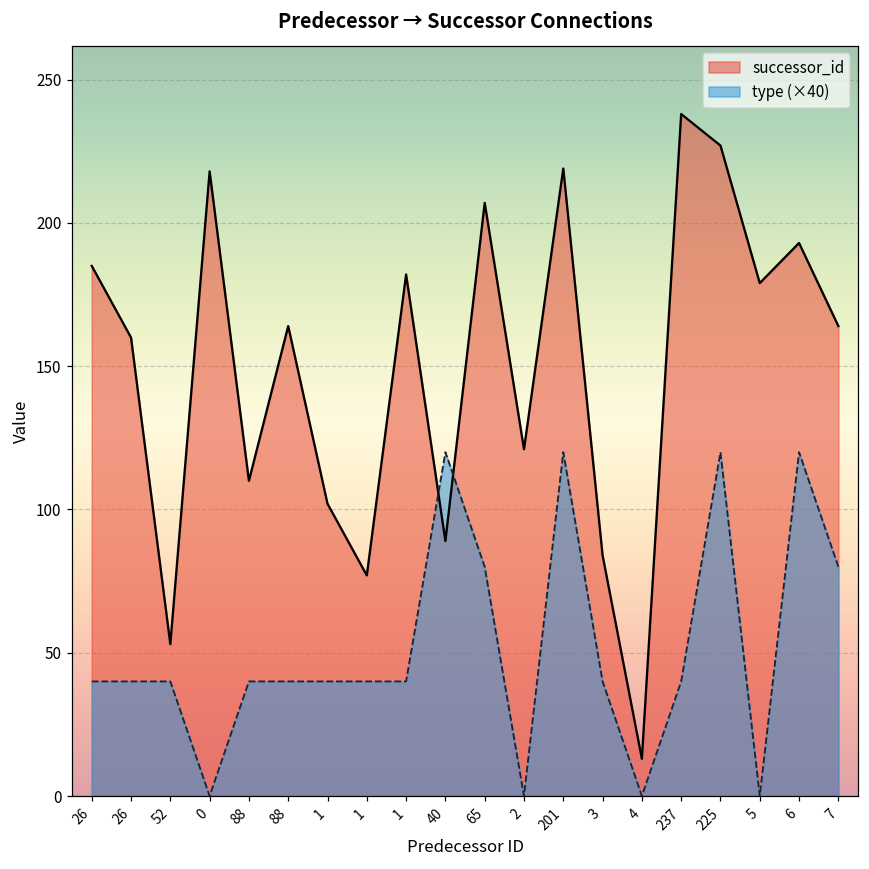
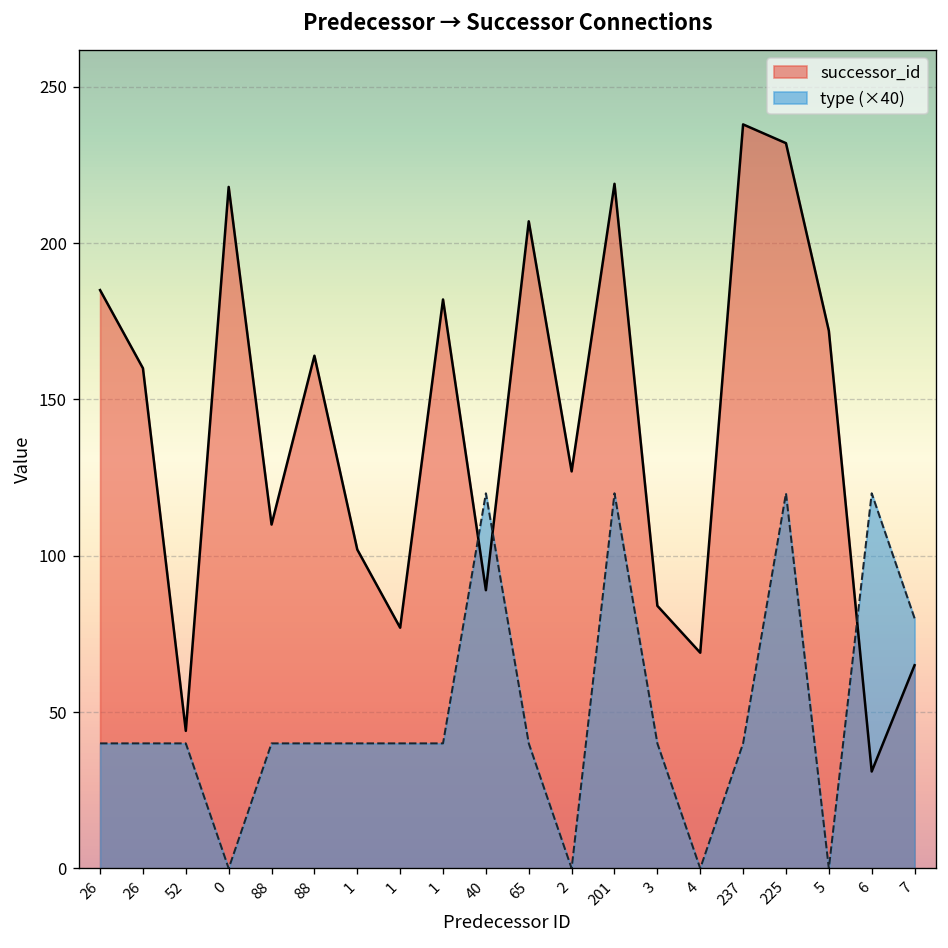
successor_id, 52: 53 -> 44
type (×40), 65: 80 -> 40
successor_id, 2: 121 -> 127
successor_id, 4: 13 -> 69
successor_id, 225: 227 -> 232
successor_id, 5: 179 -> 172
successor_id, 6: 193 -> 31
successor_id, 7: 164 -> 65
